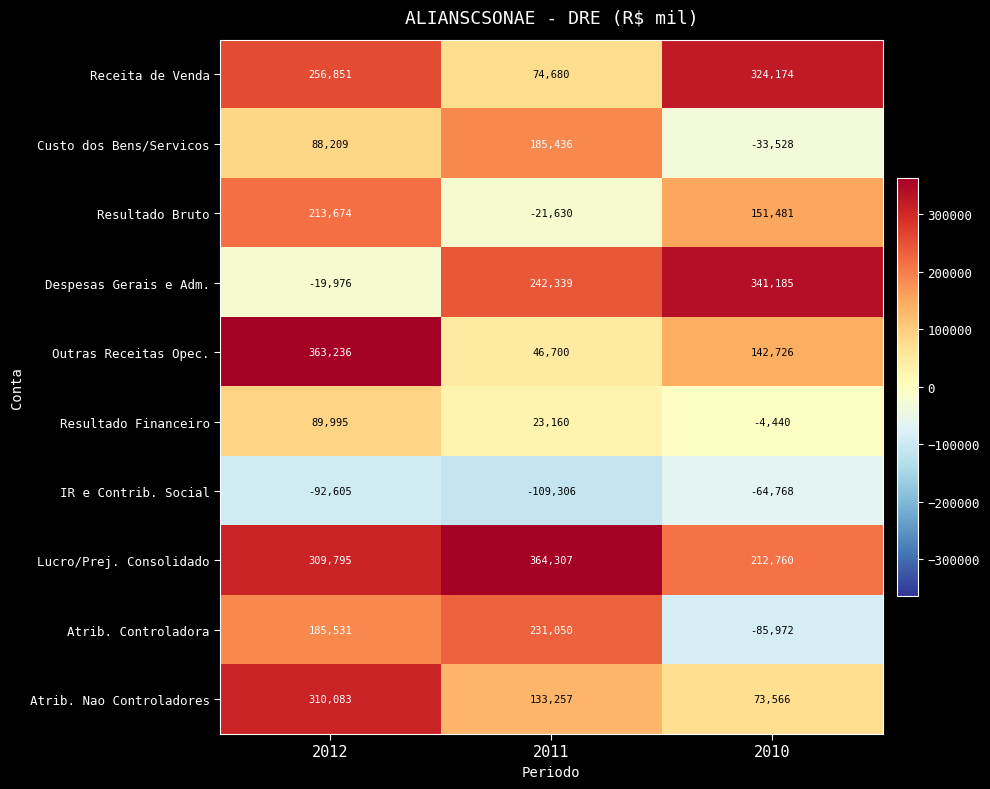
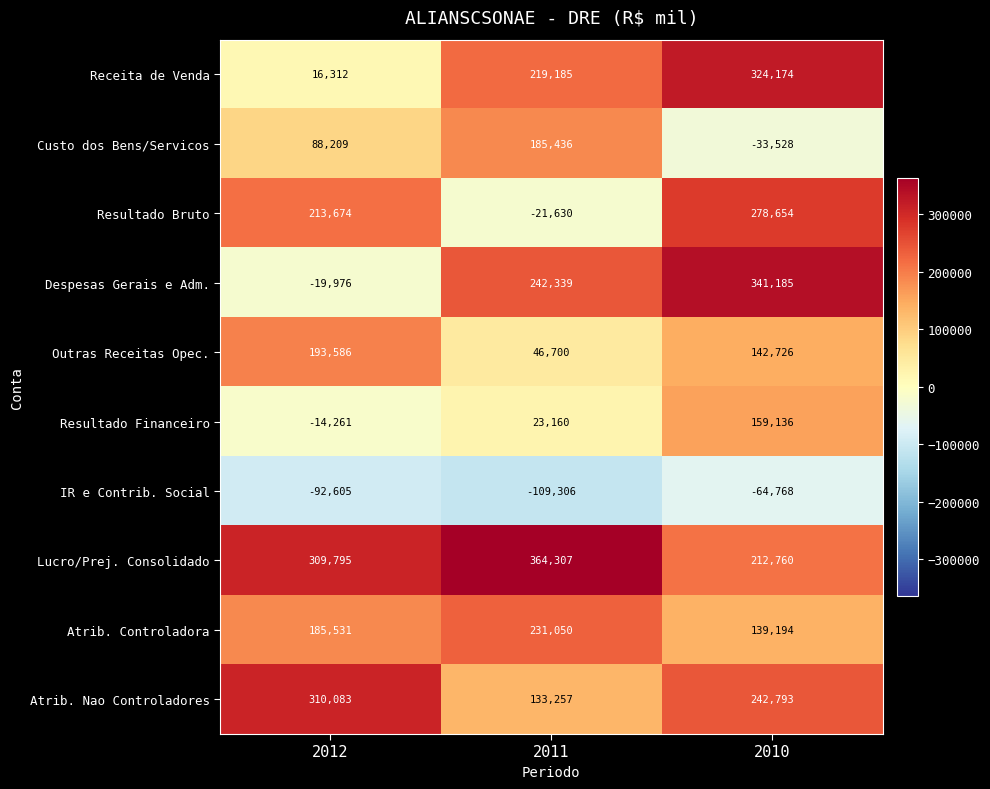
Receita de Venda, 2012: 256,851 -> 16,312
Receita de Venda, 2011: 74,680 -> 219,185
Resultado Bruto, 2010: 151,481 -> 278,654
Outras Receitas Opec., 2012: 363,236 -> 193,586
Resultado Financeiro, 2012: 89,995 -> -14,261
Resultado Financeiro, 2010: -4,440 -> 159,136
Atrib. Controladora, 2010: -85,972 -> 139,194
Atrib. Nao Controladores, 2010: 73,566 -> 242,793
